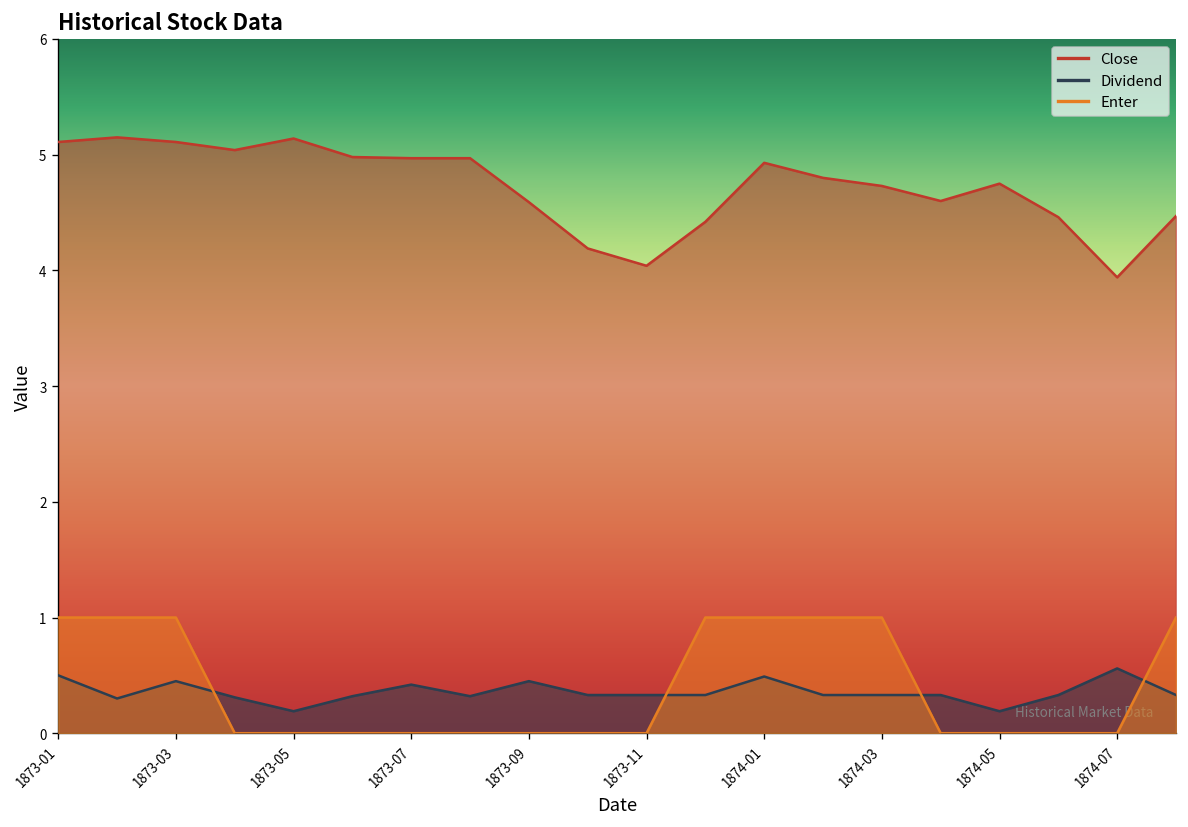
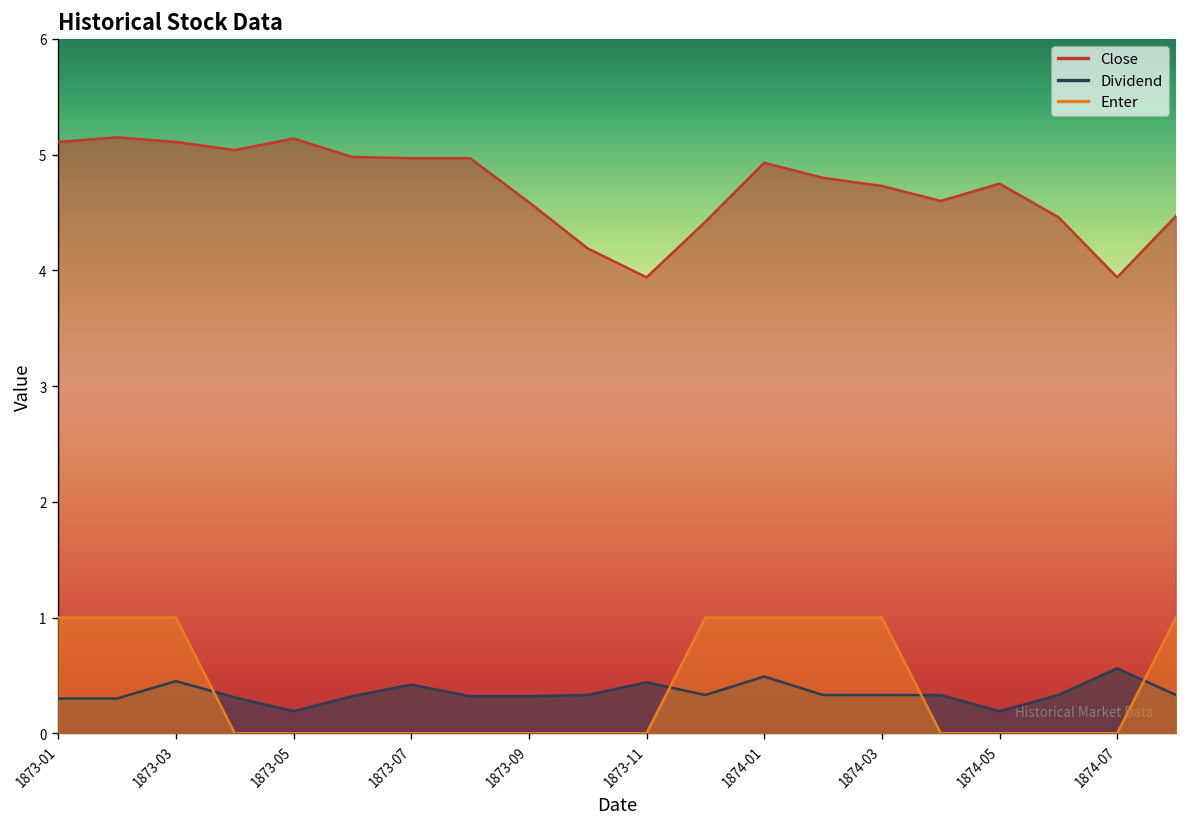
Dividend, 1873-01: 0.5 -> 0.3
Dividend, 1873-09: 0.5 -> 0.3
Close, 1873-11: 4.0 -> 3.9
Dividend, 1873-11: 0.3 -> 0.4
